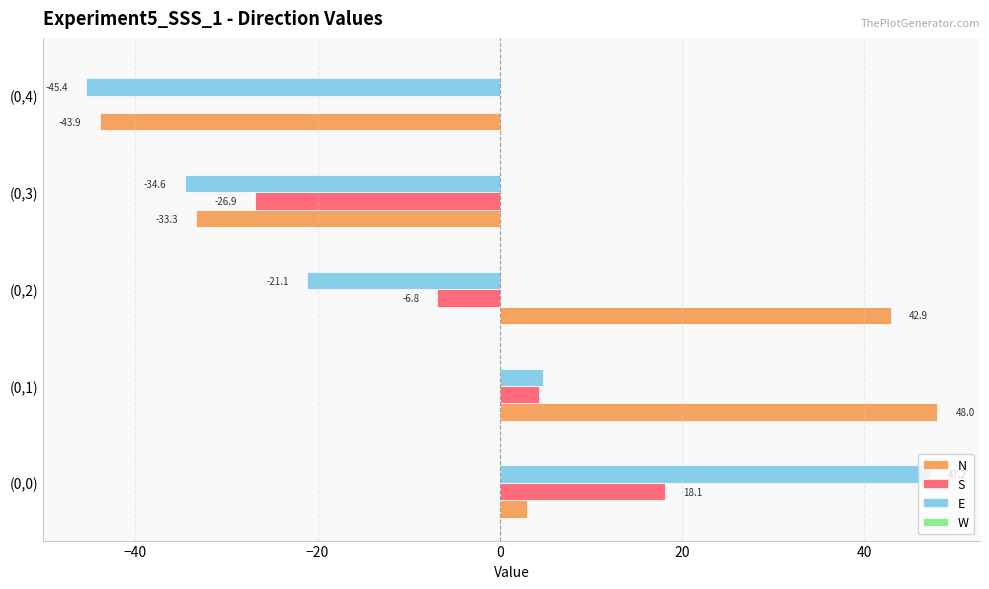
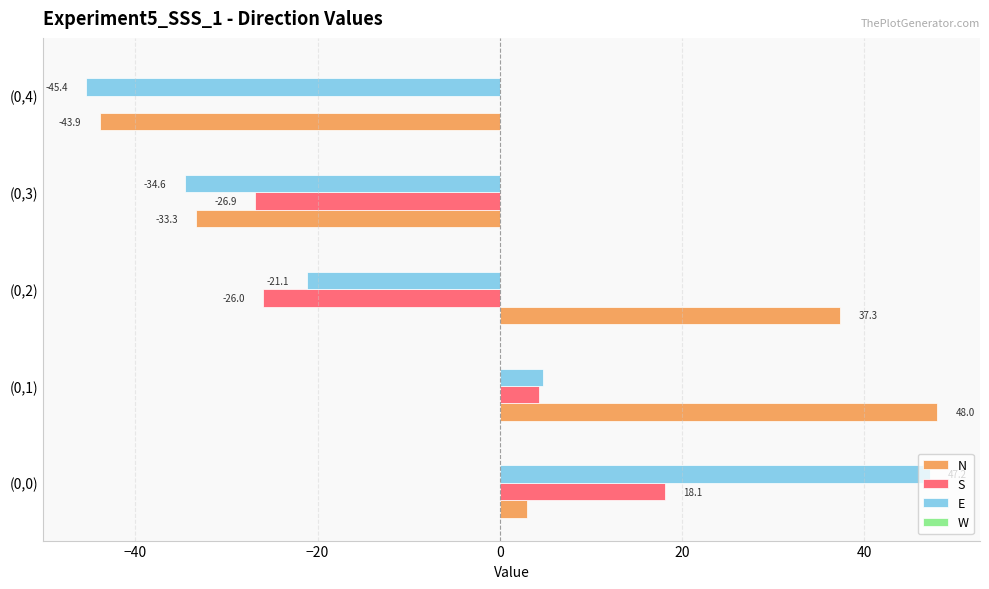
S, (0,2): -6.8 -> -26.0
N, (0,2): 42.9 -> 37.3
